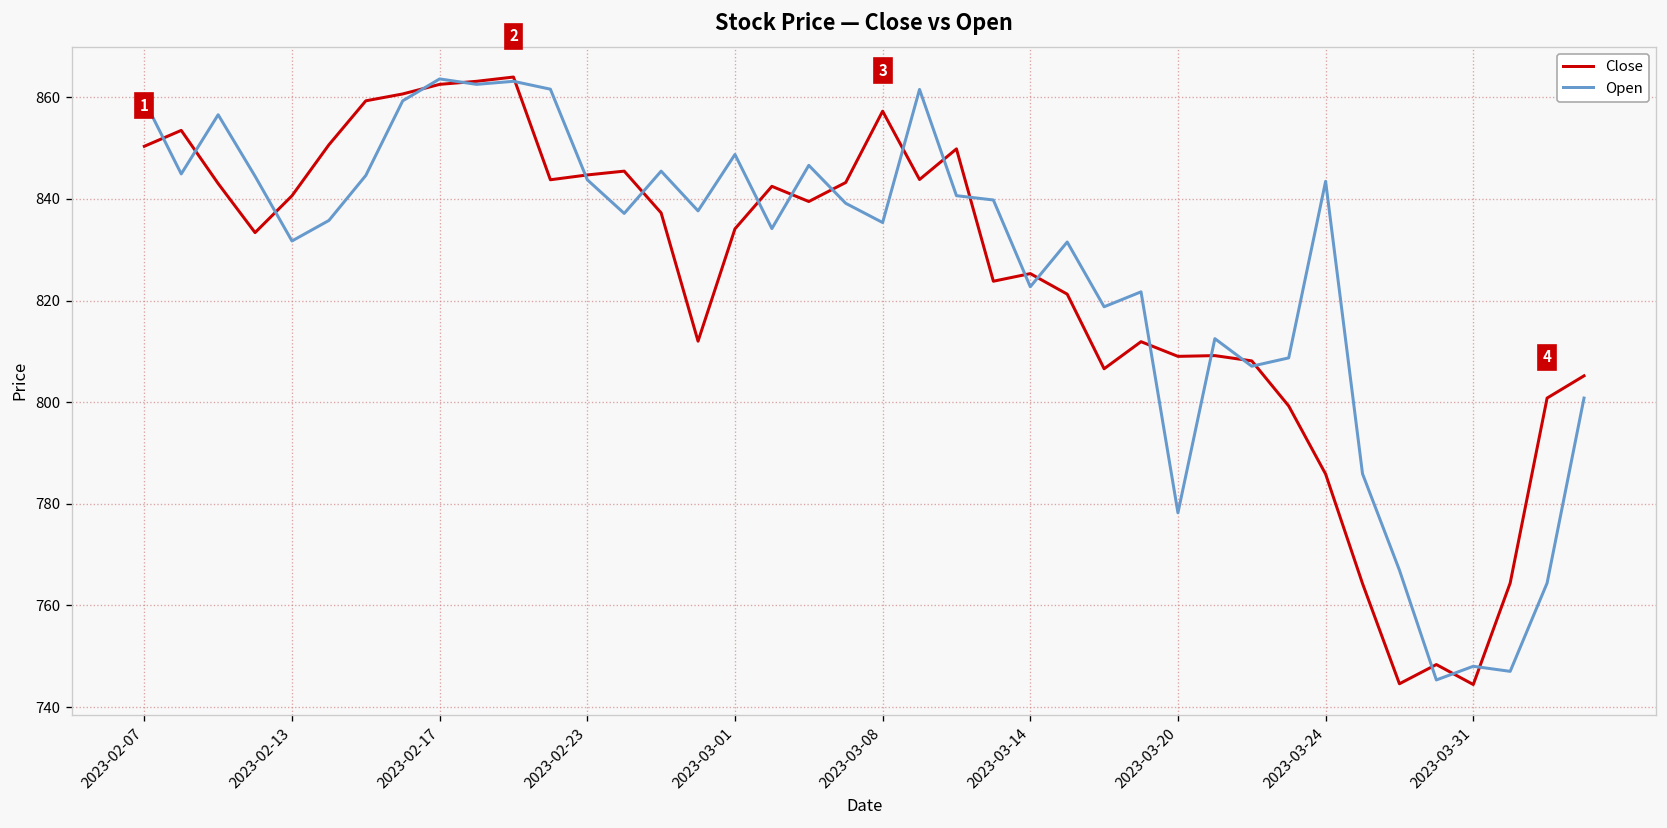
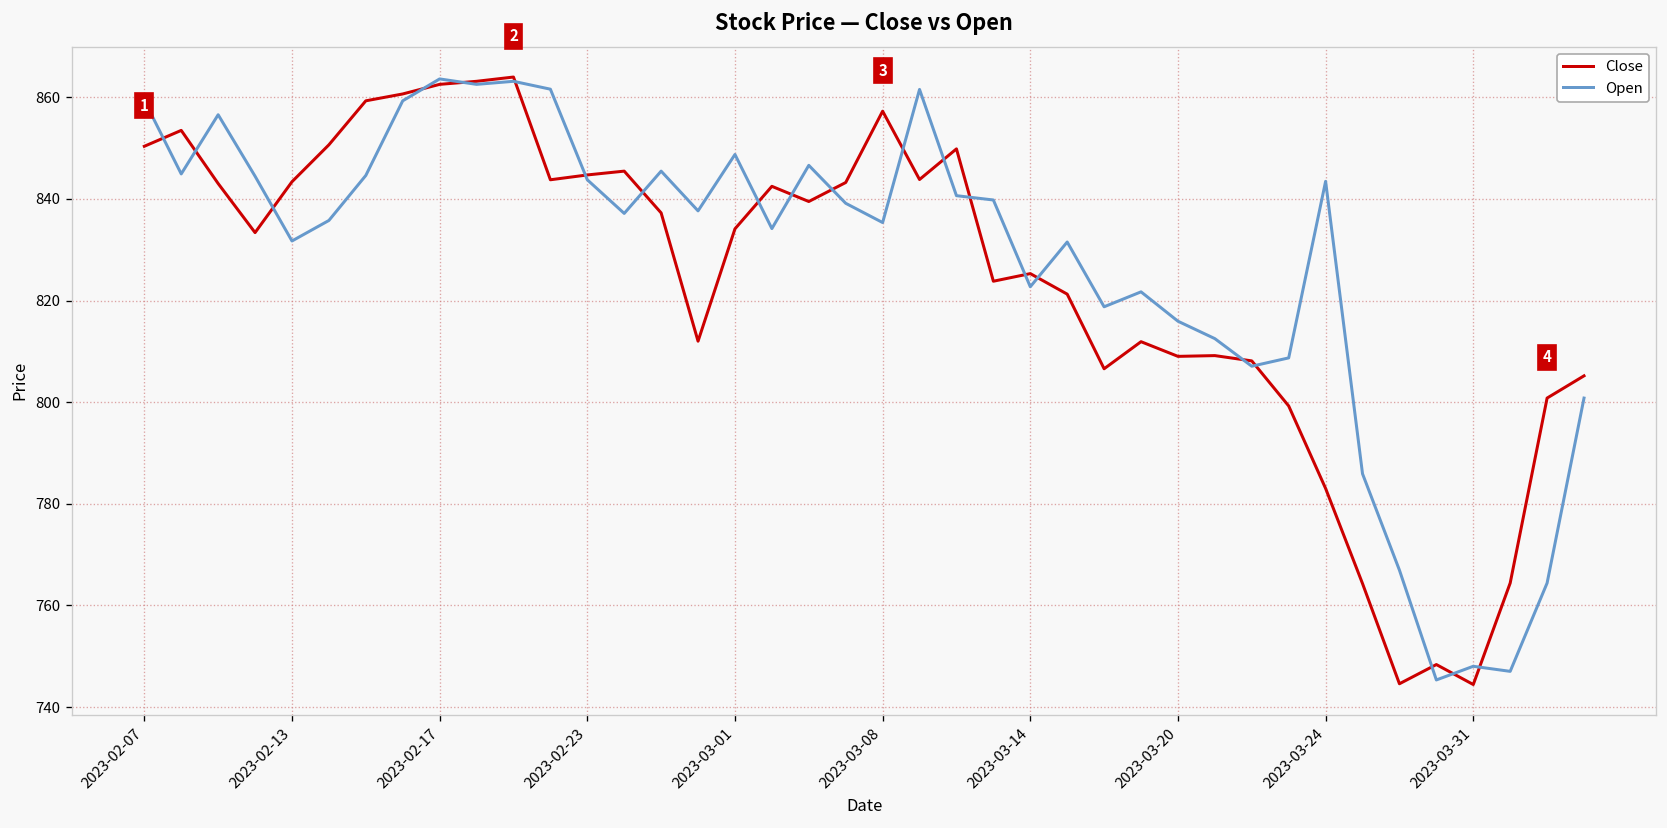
Close, 2023-02-13: 841 -> 843
Open, 2023-03-20: 778 -> 816
Close, 2023-03-24: 786 -> 783
